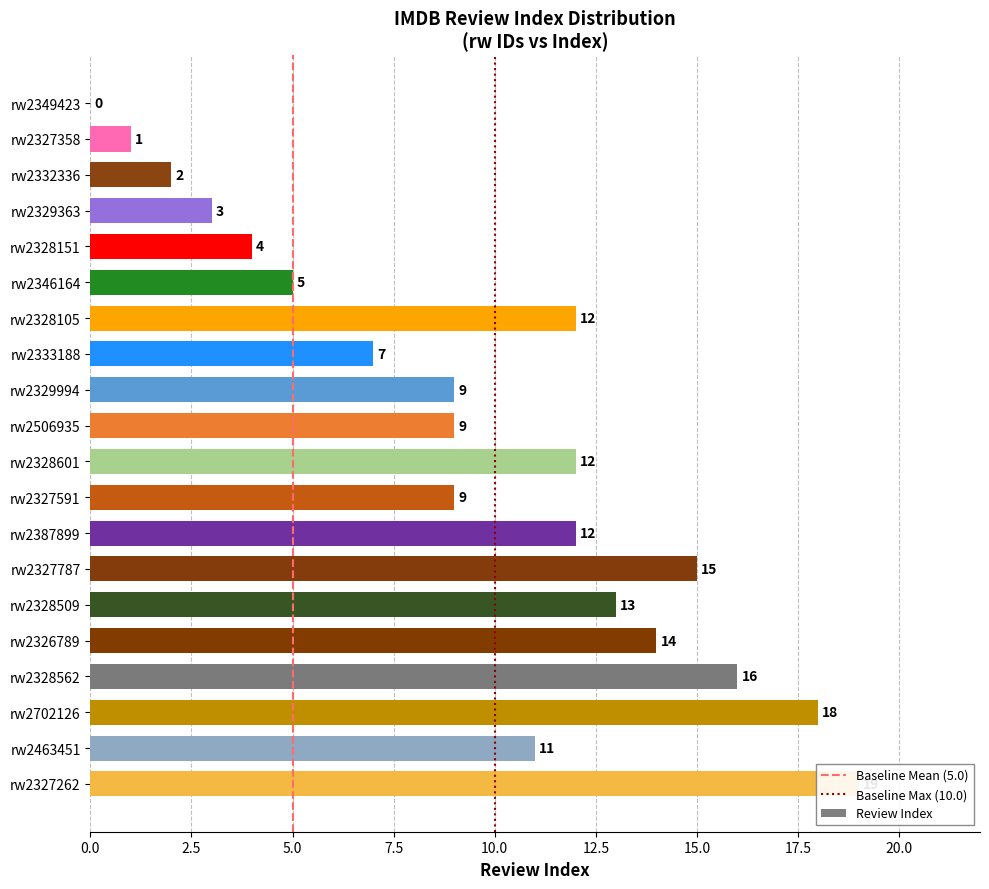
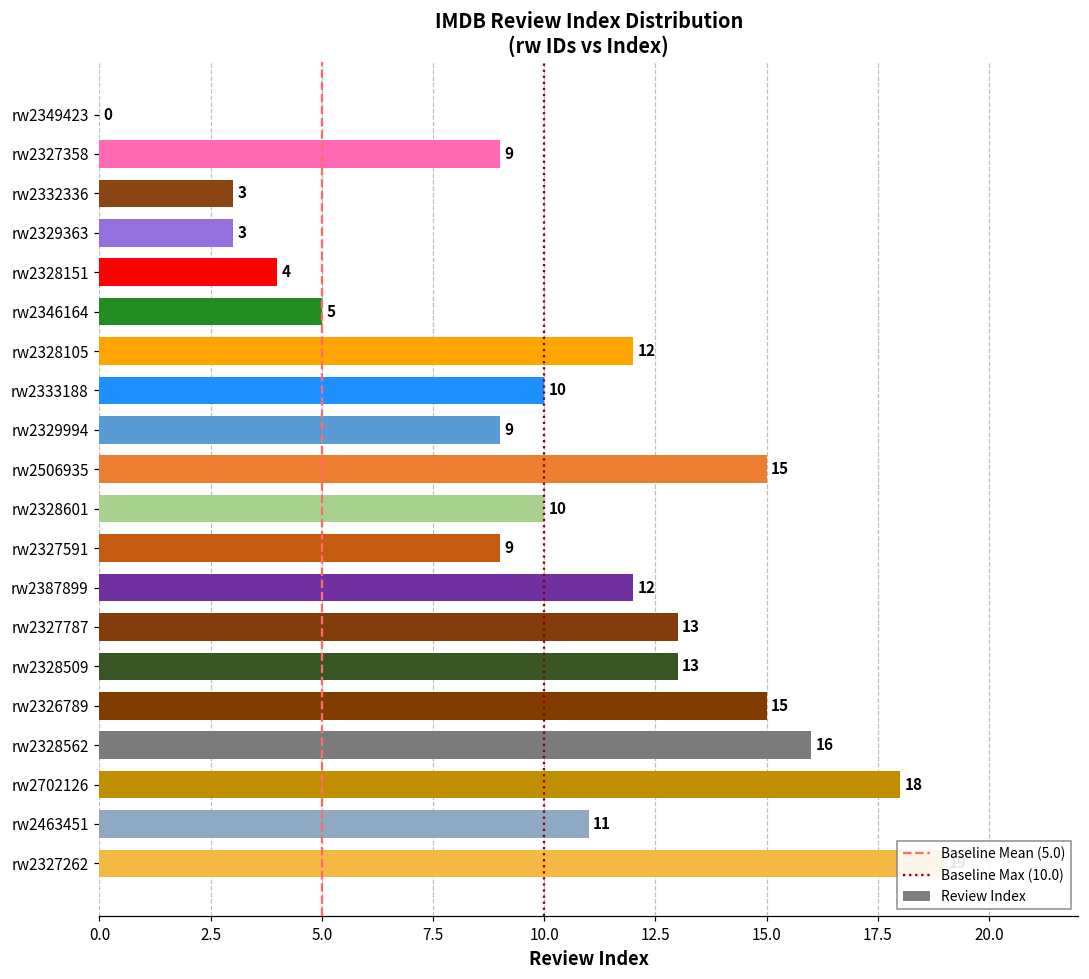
rw2327358: 1 -> 9
rw2332336: 2 -> 3
rw2333188: 7 -> 10
rw2506935: 9 -> 15
rw2328601: 12 -> 10
rw2327787: 15 -> 13
rw2326789: 14 -> 15
